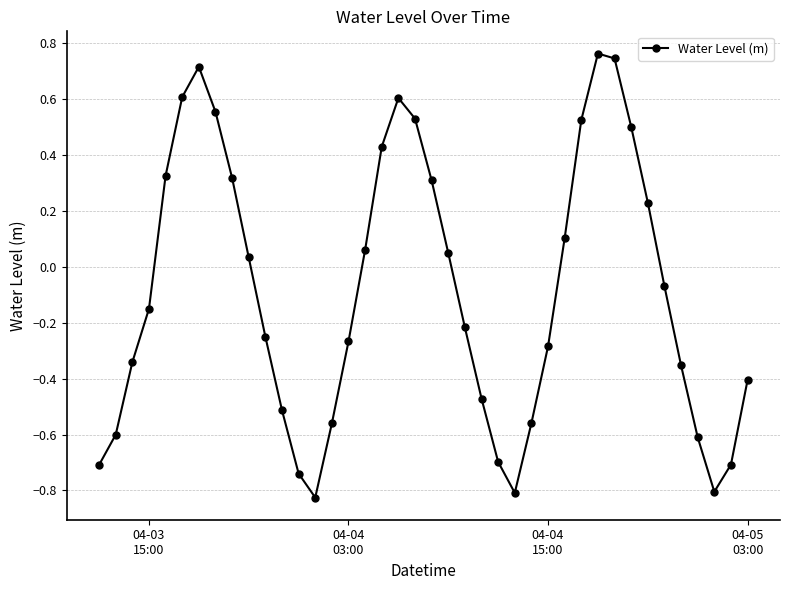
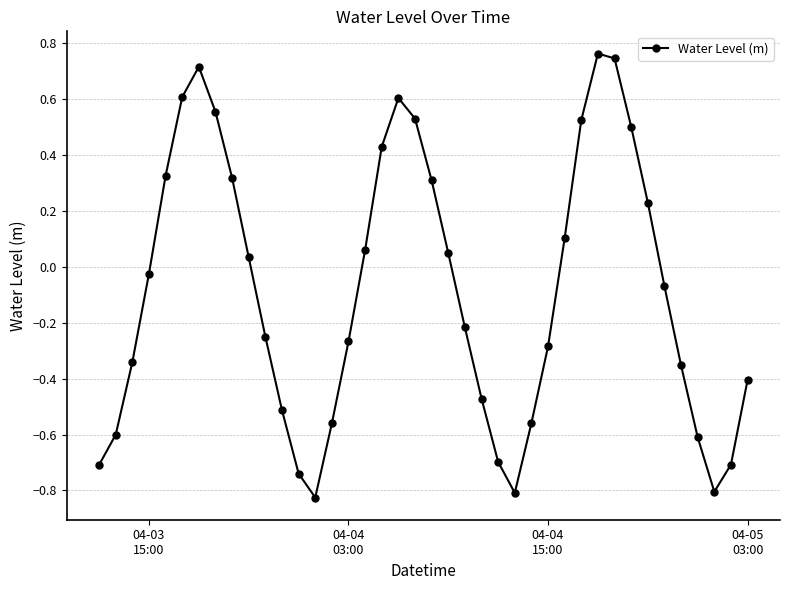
04-03 15:00: -0.15 -> -0.02
